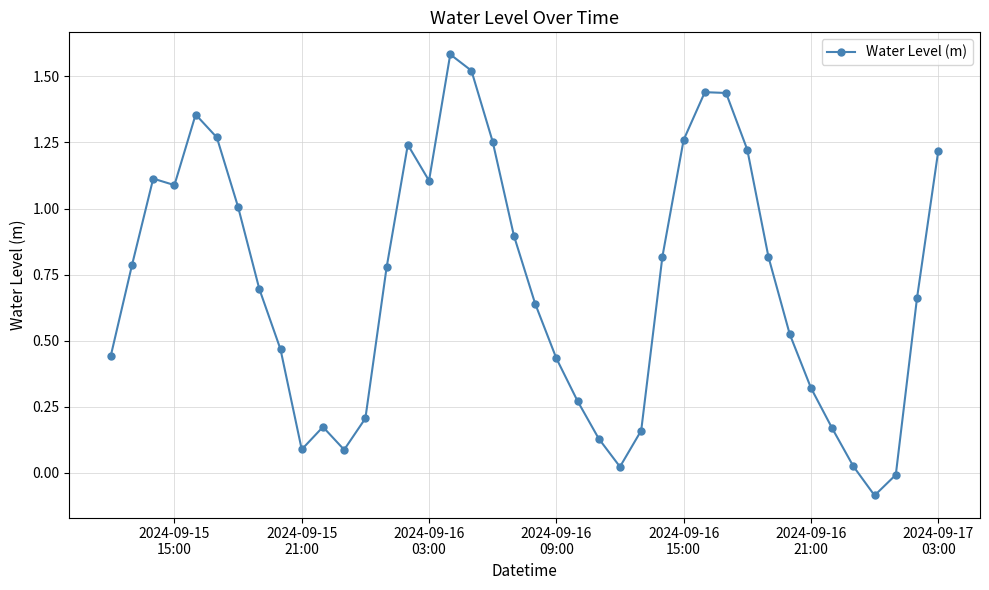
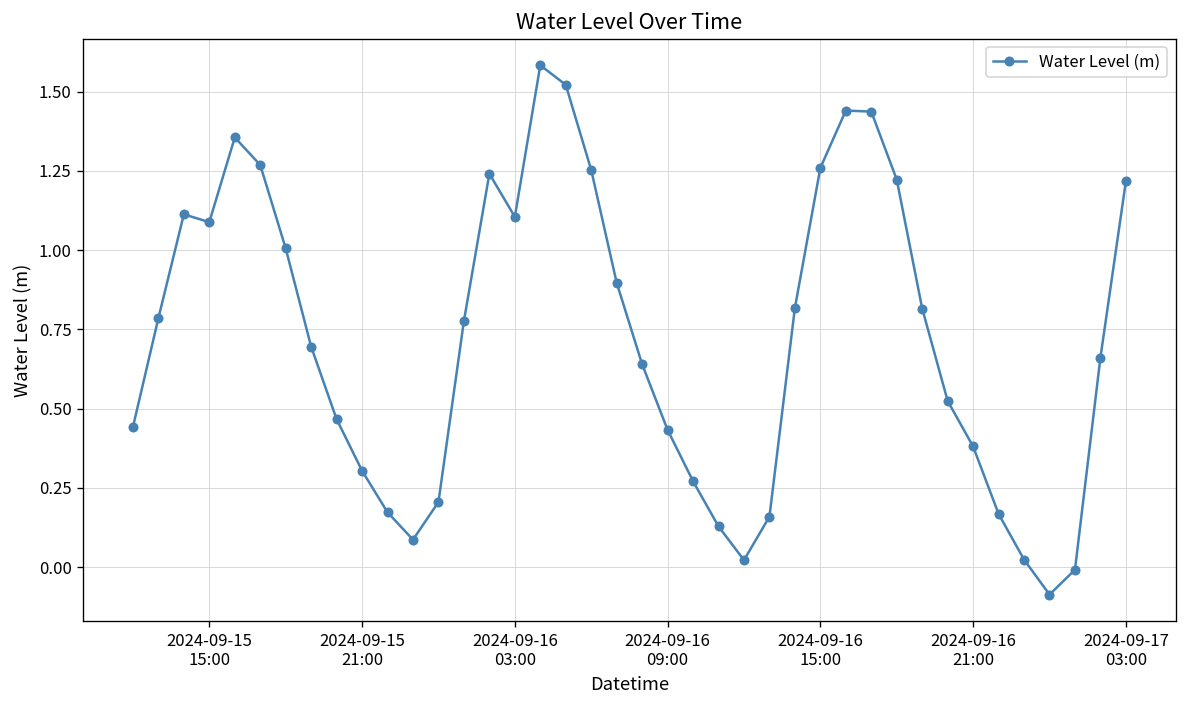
2024-09-15 21:00: 0.09 -> 0.30
2024-09-16 21:00: 0.32 -> 0.38
